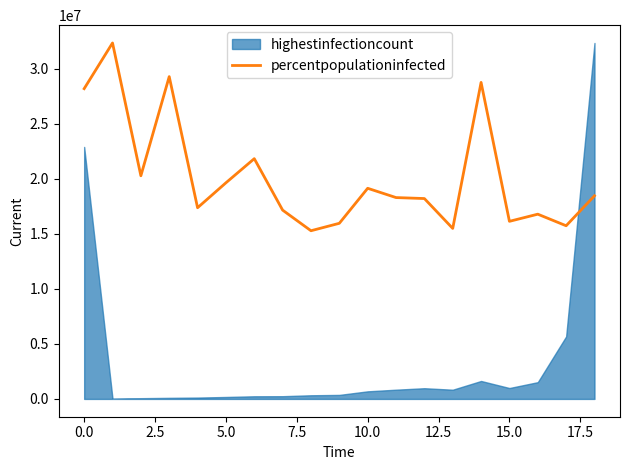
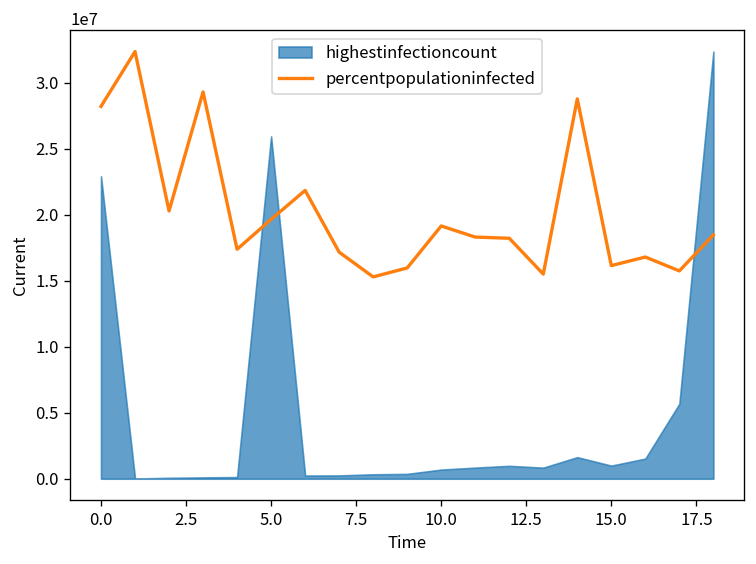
highestinfectioncount, 5.0: 200000 -> 25900000
